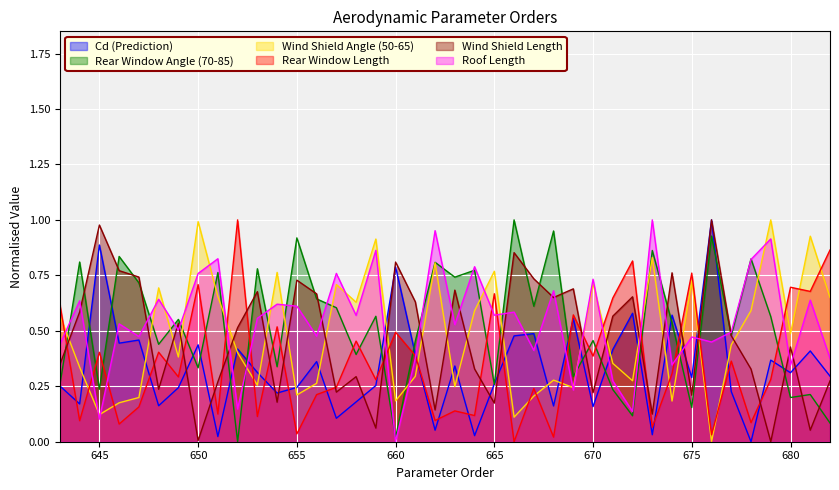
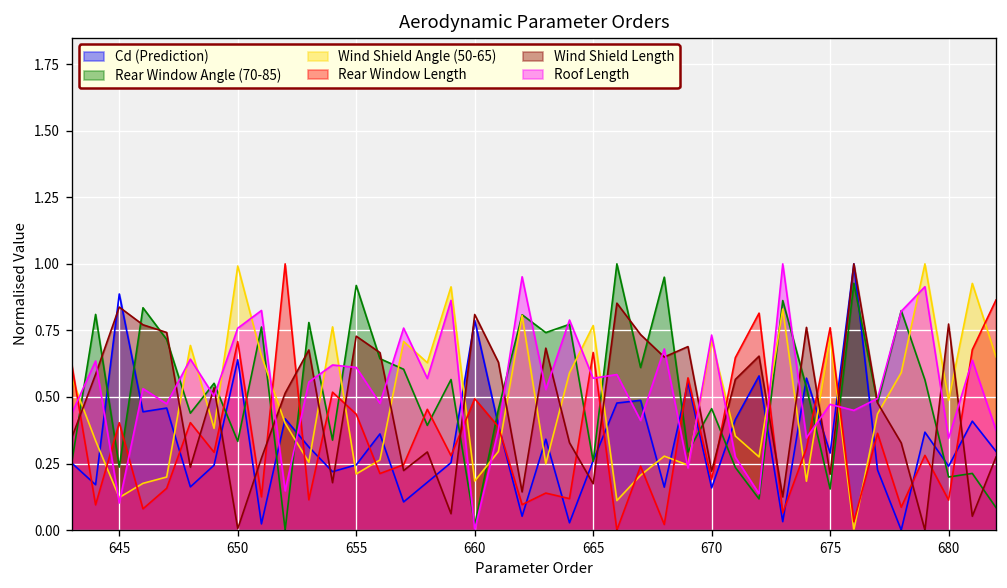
Wind Shield Length, 645: 0.98 -> 0.84
Cd (Prediction), 650: 0.44 -> 0.64
Rear Window Length, 655: 0.04 -> 0.44
Rear Window Length, 670: 0.39 -> 0.19
Cd (Prediction), 680: 0.31 -> 0.24
Rear Window Length, 680: 0.70 -> 0.11
Wind Shield Length, 680: 0.43 -> 0.77
